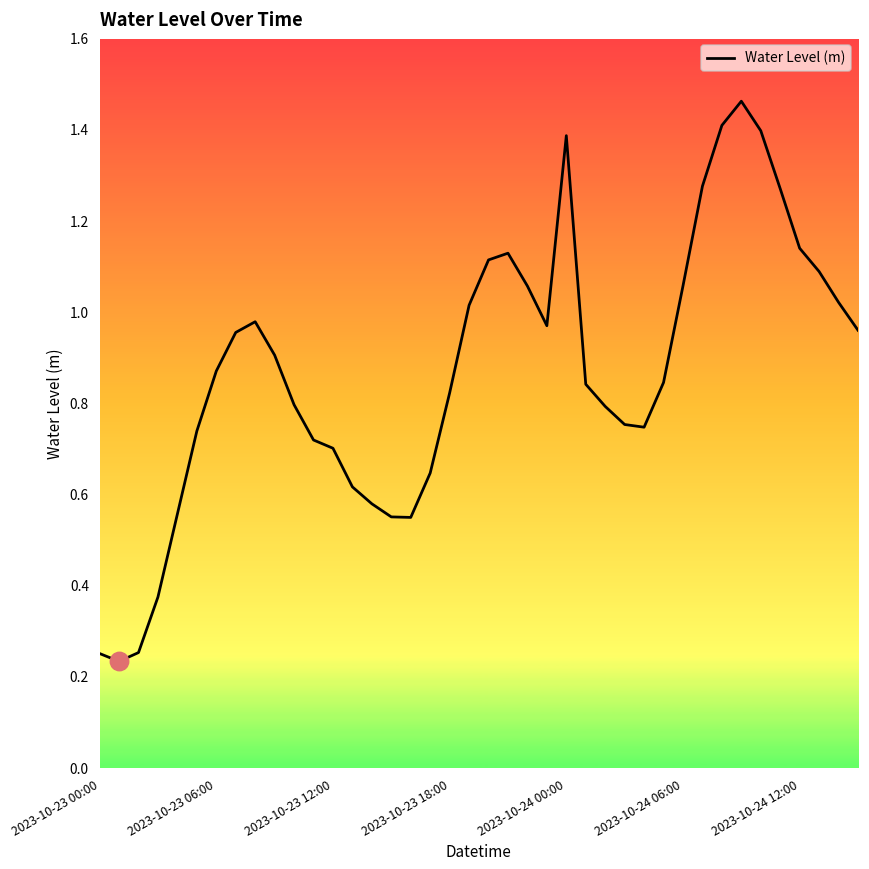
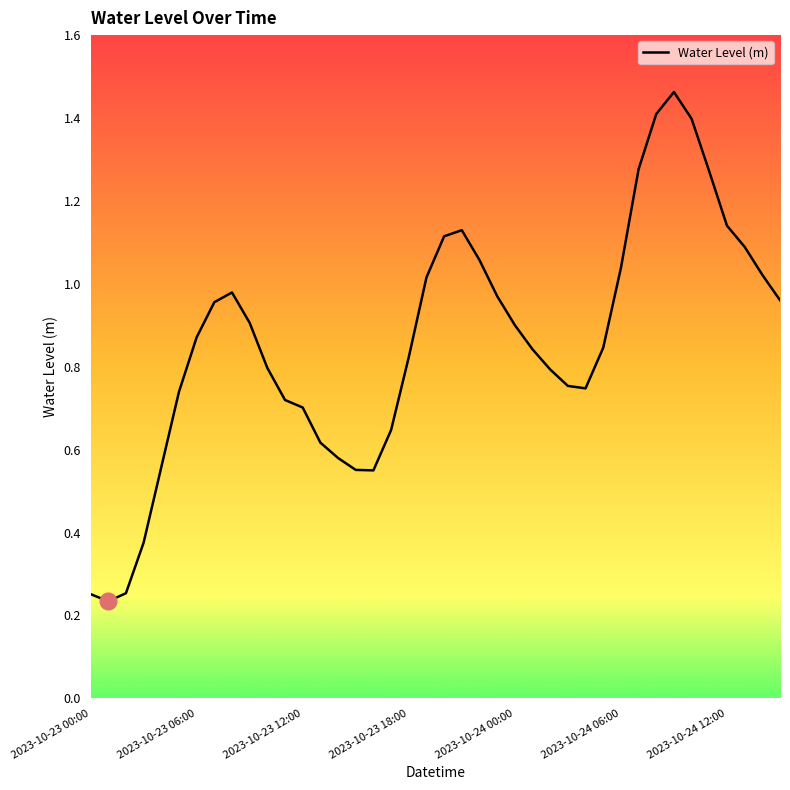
Water Level (m), 2023-10-24 00:00: 1.39 -> 0.90
Water Level (m), 2023-10-24 06:00: 1.06 -> 1.04
